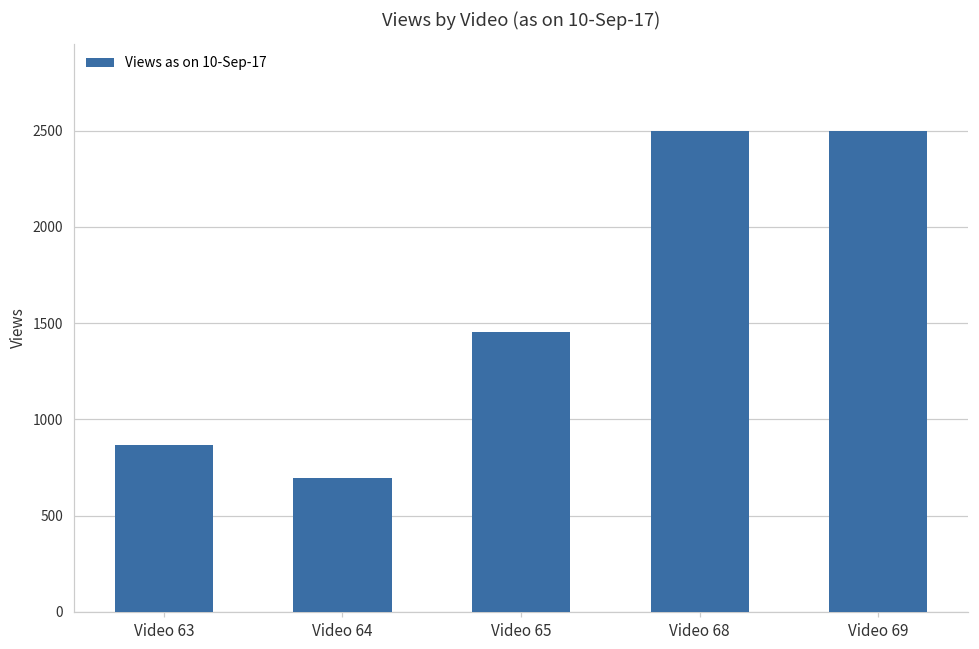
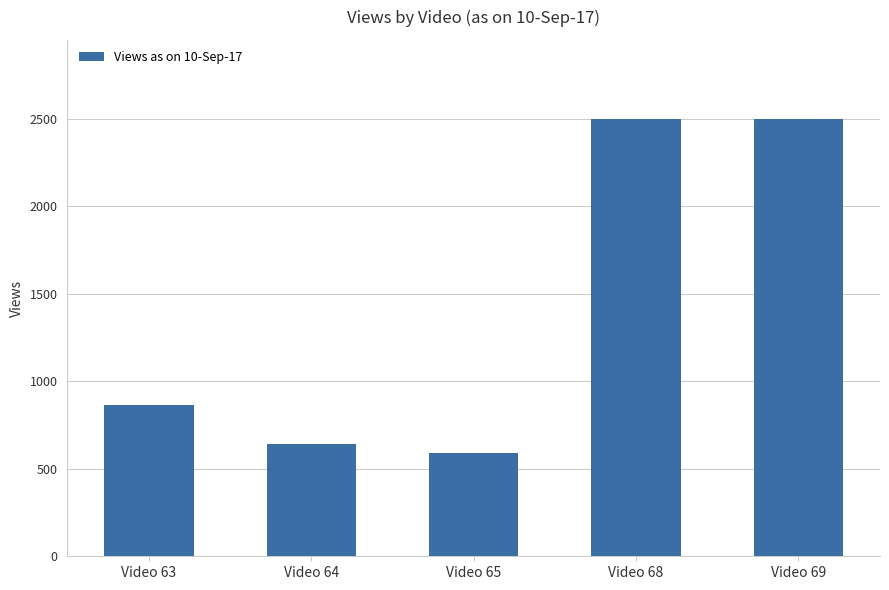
Video 64: 690 -> 640
Video 65: 1450 -> 590
